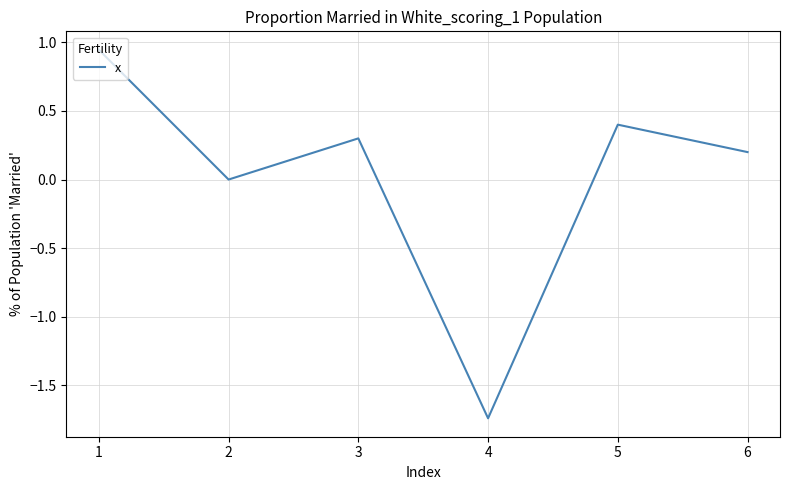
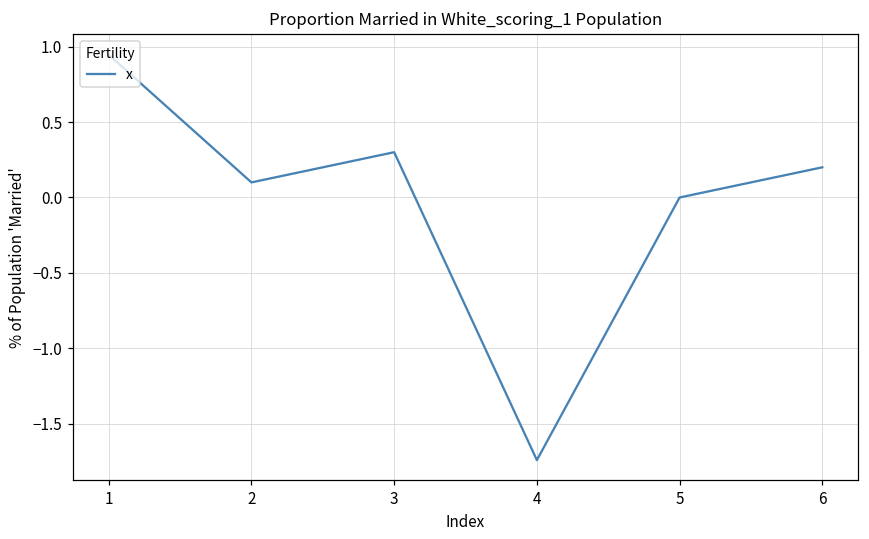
2: 0.0 -> 0.1
5: 0.4 -> 0.0
